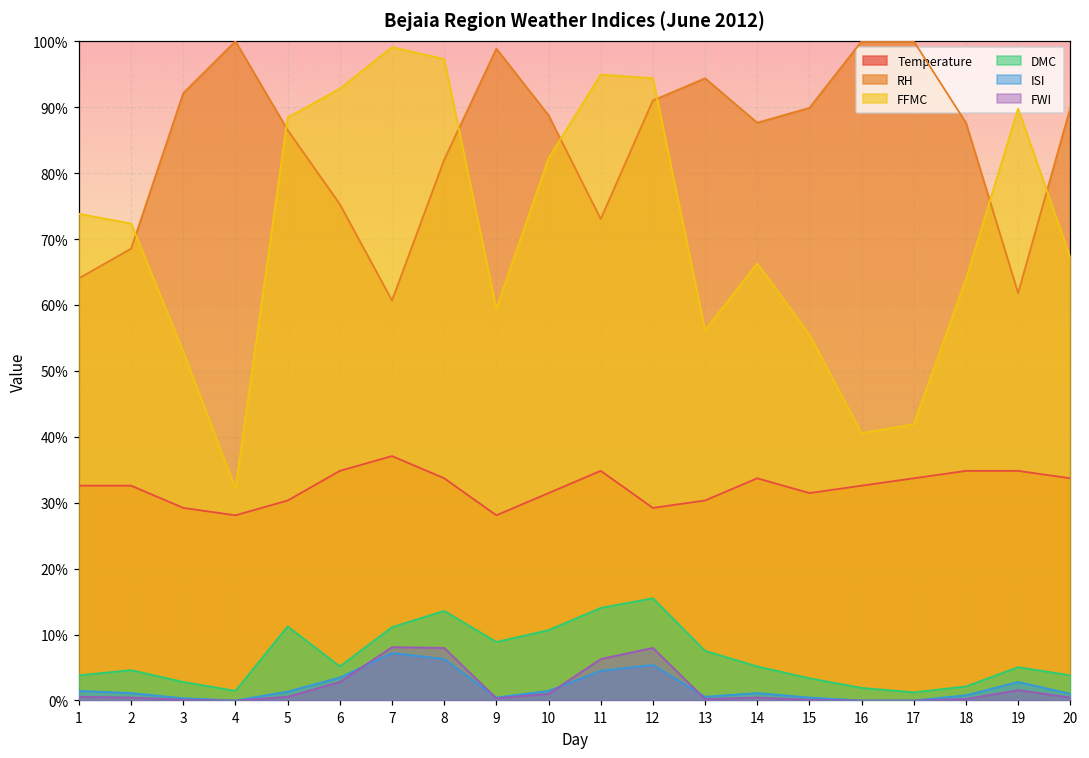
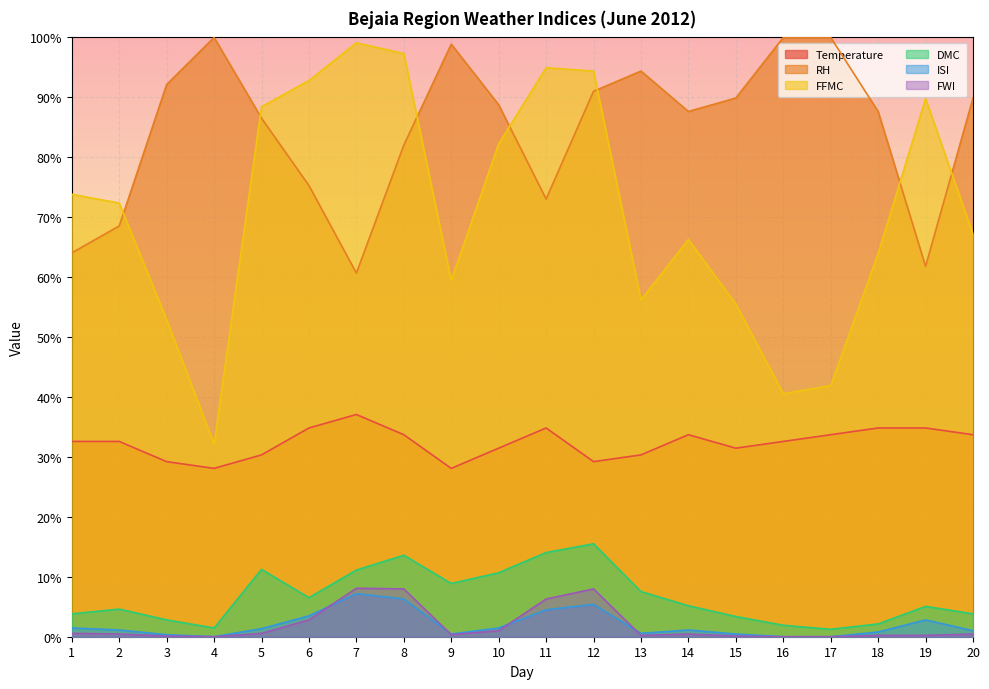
DMC, 6: 5% -> 7%
FWI, 19: 2% -> 0%
